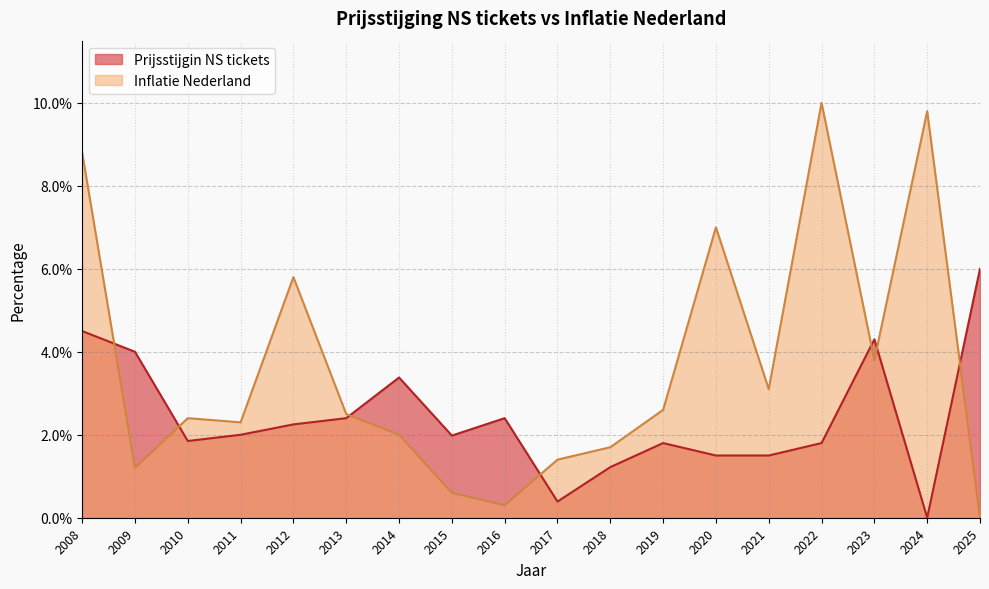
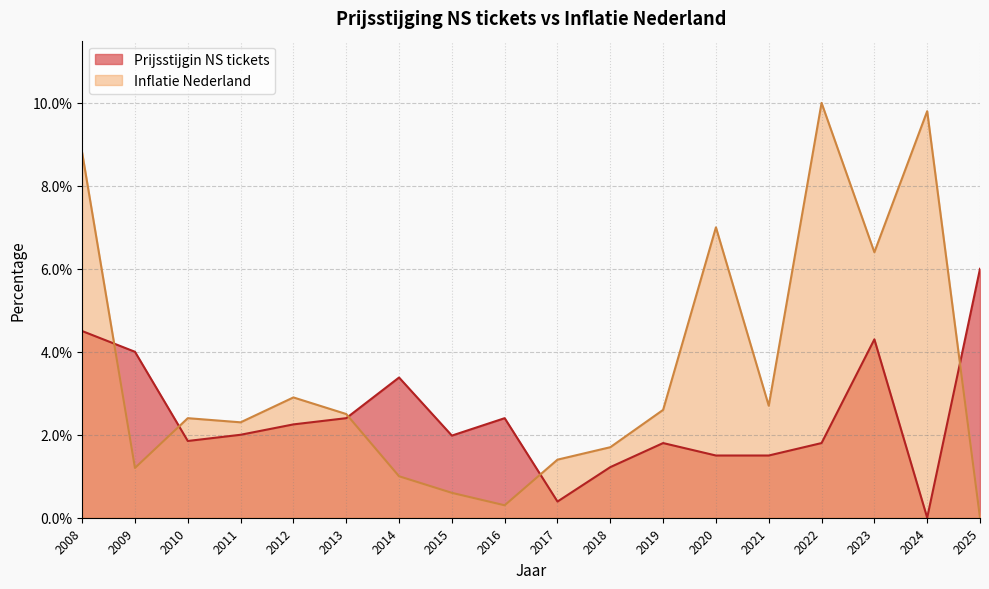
Inflatie Nederland, 2012: 5.8% -> 2.9%
Inflatie Nederland, 2014: 2.0% -> 1.0%
Inflatie Nederland, 2021: 3.1% -> 2.7%
Inflatie Nederland, 2023: 3.8% -> 6.4%
